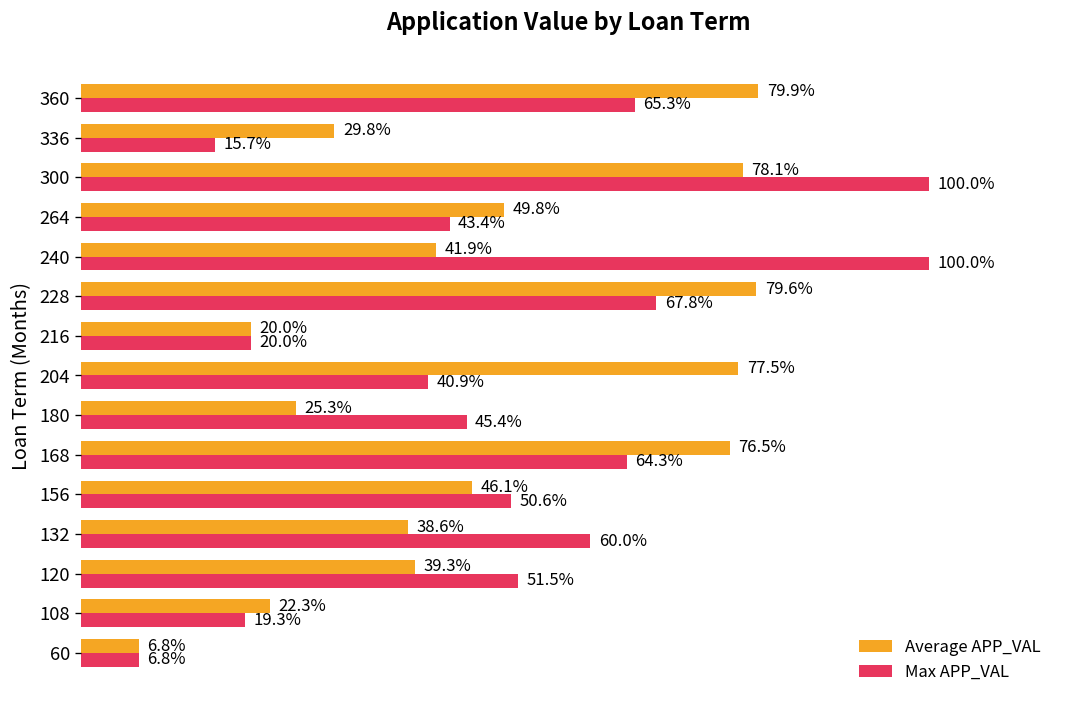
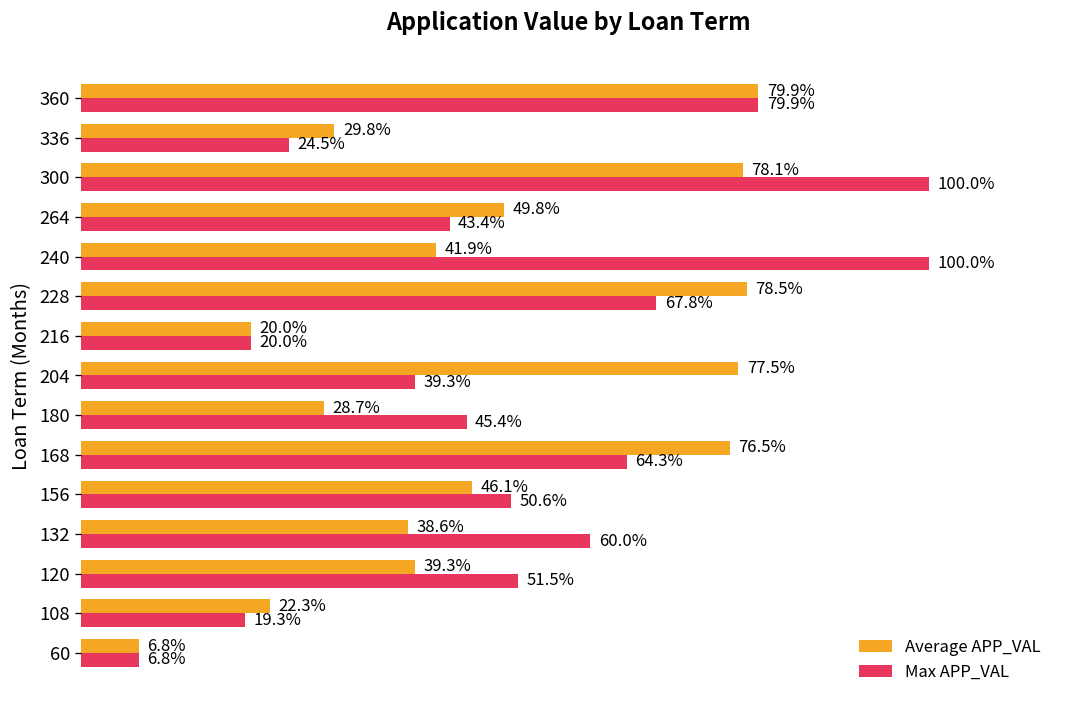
Max APP_VAL, 360: 65.3% -> 79.9%
Max APP_VAL, 336: 15.7% -> 24.5%
Average APP_VAL, 228: 79.6% -> 78.5%
Max APP_VAL, 204: 40.9% -> 39.3%
Average APP_VAL, 180: 25.3% -> 28.7%
